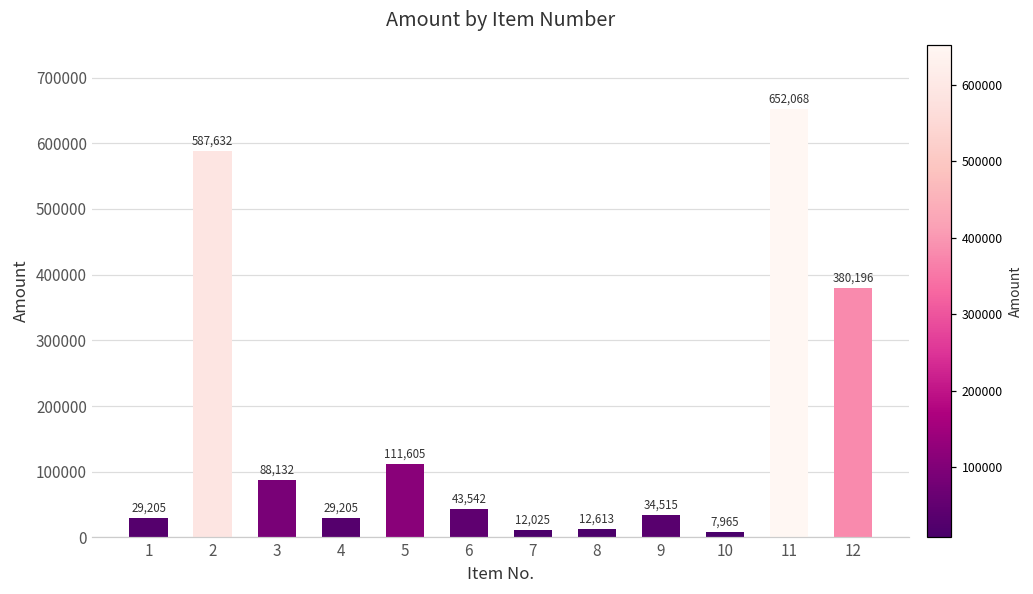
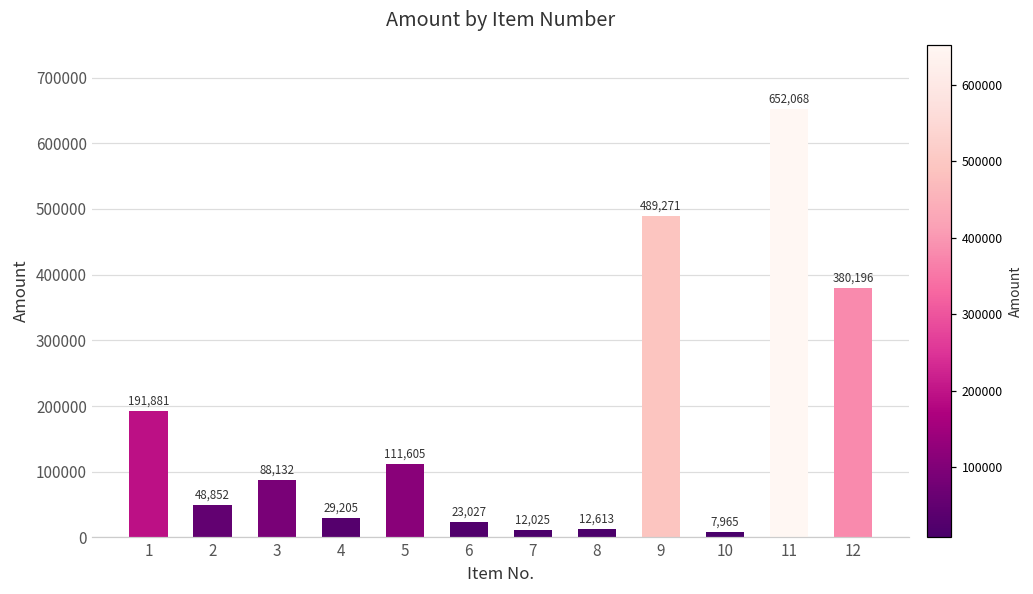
1: 29,205 -> 191,881
2: 587,632 -> 48,852
6: 43,542 -> 23,027
9: 34,515 -> 489,271
